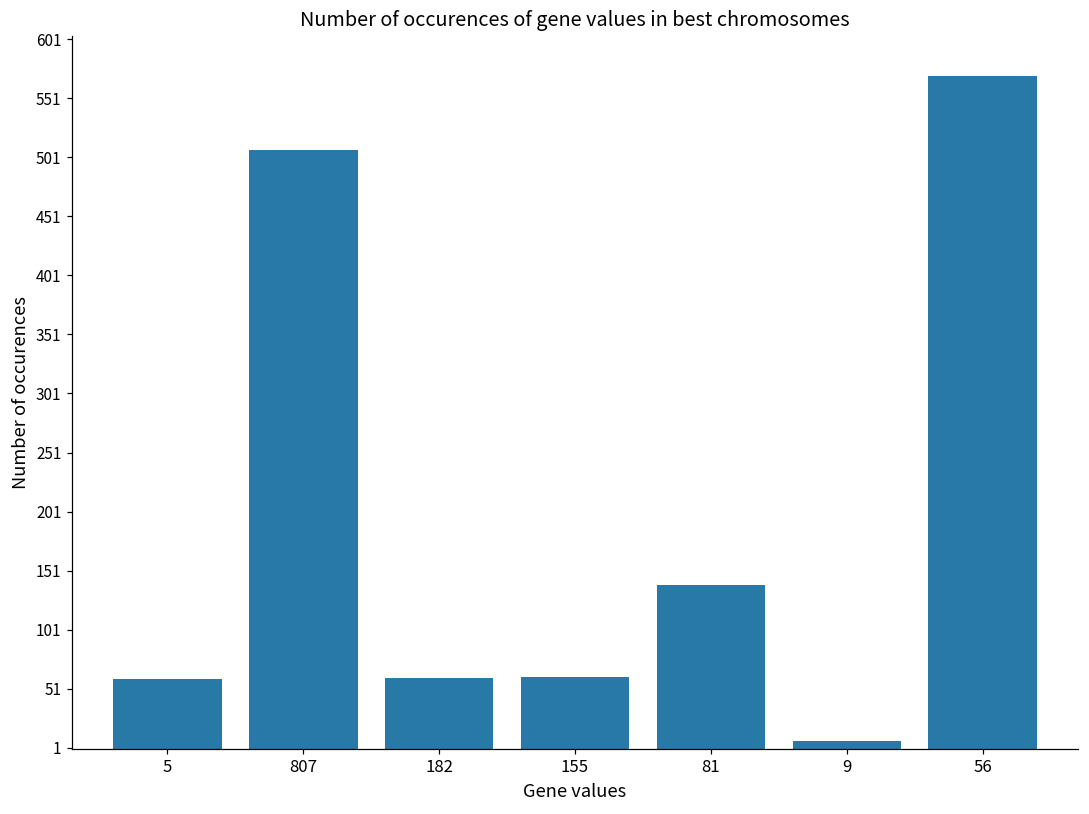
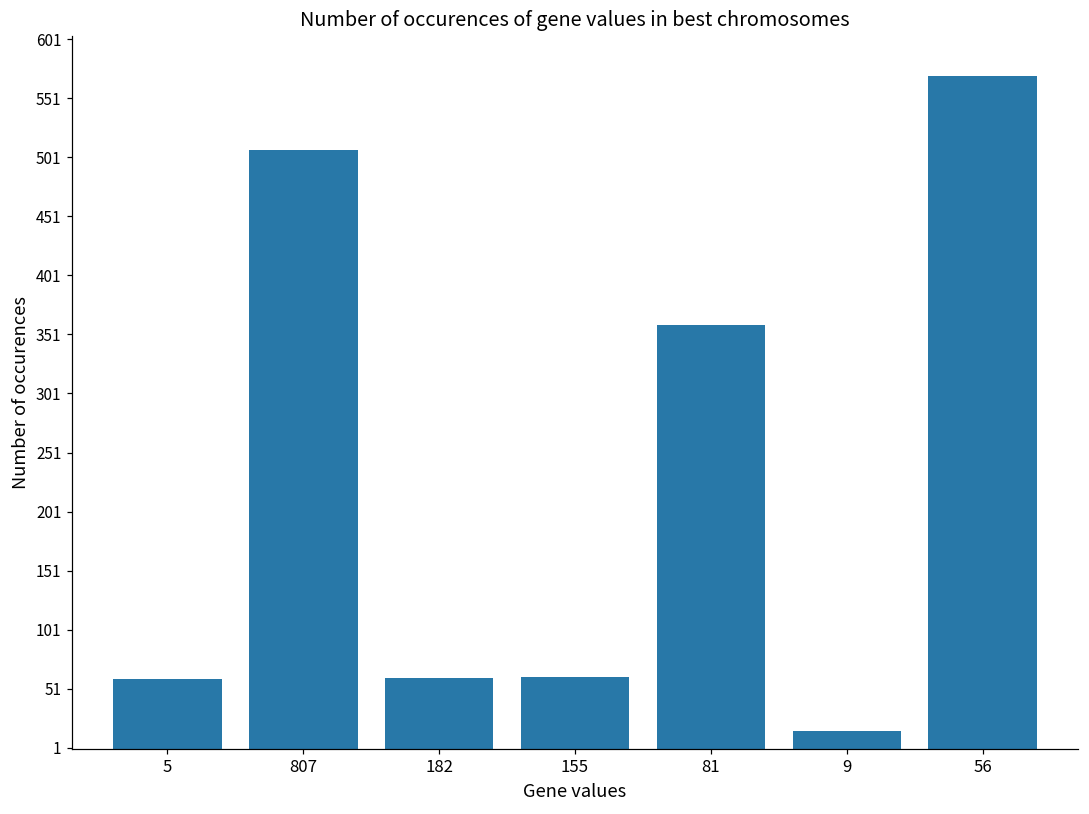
81: 139 -> 359
9: 7 -> 15
